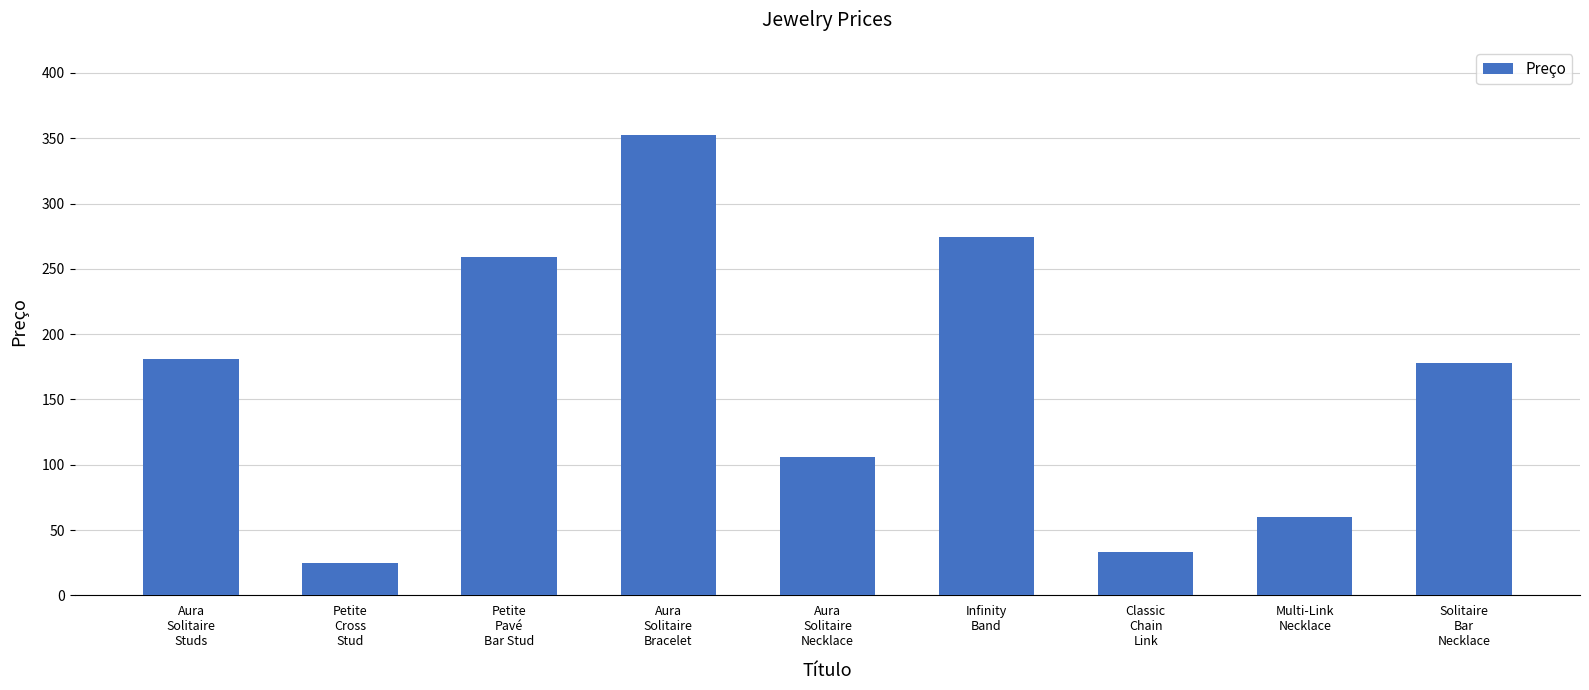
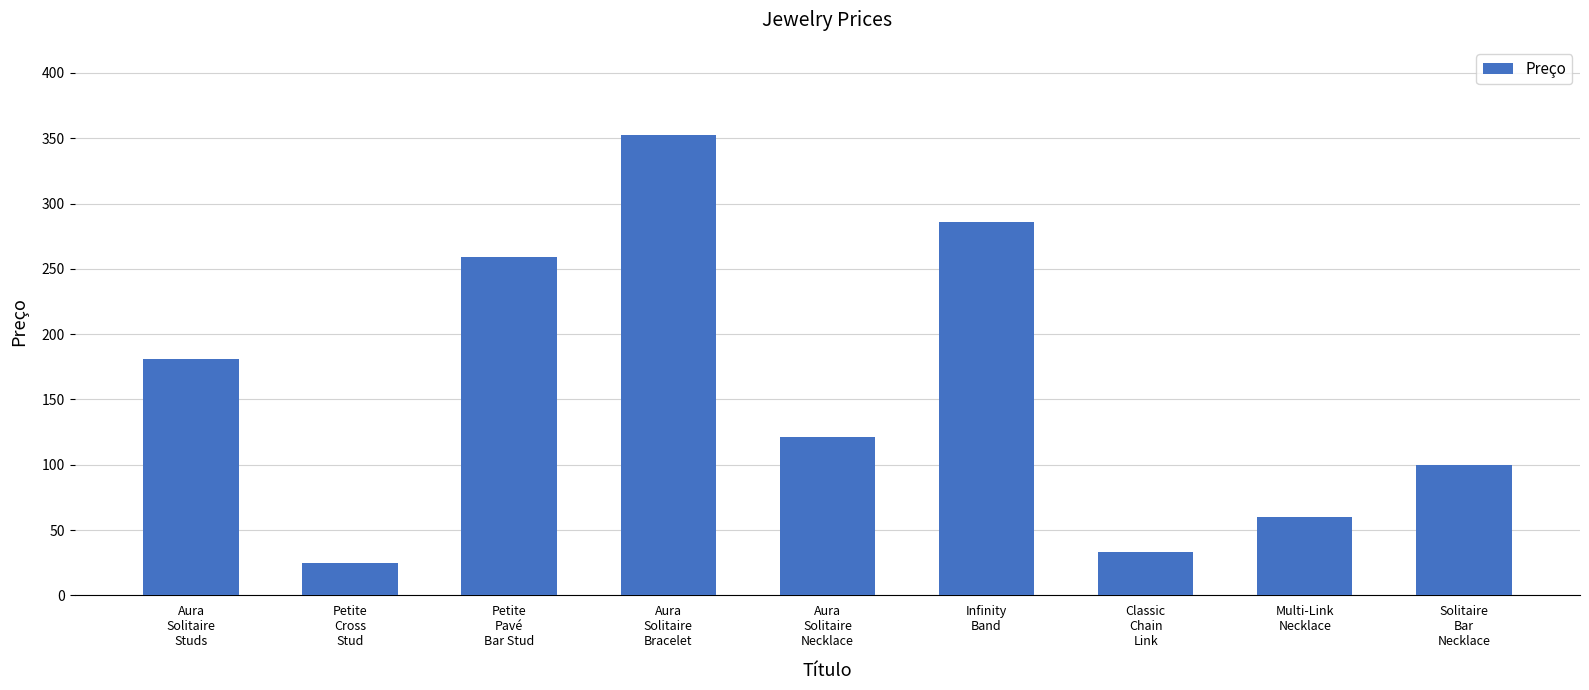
Aura Solitaire Necklace: 106 -> 121
Infinity Band: 275 -> 286
Solitaire Bar Necklace: 178 -> 100
